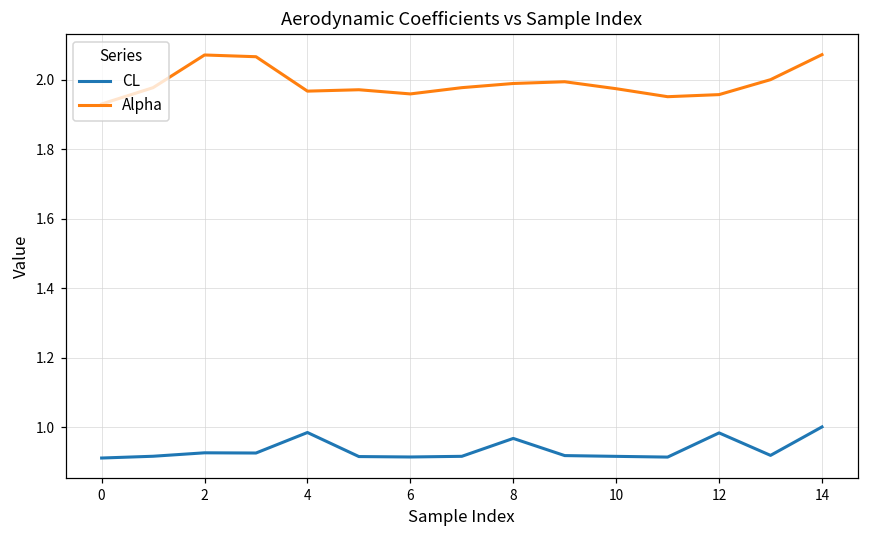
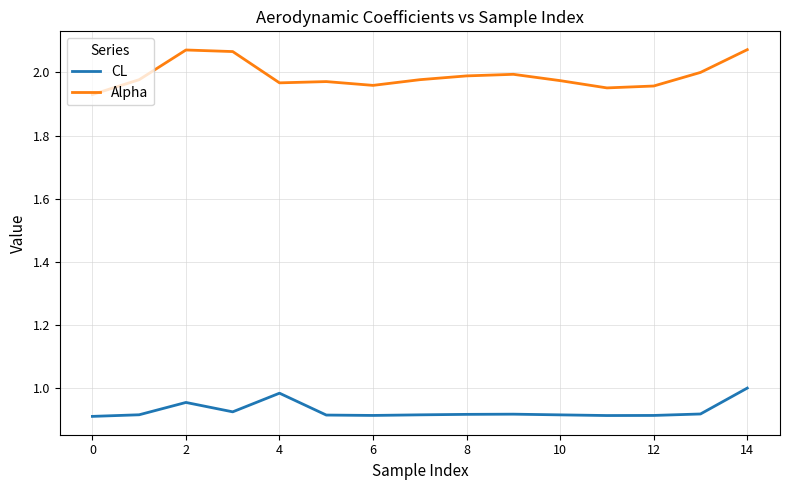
CL, 2: 0.93 -> 0.96
CL, 8: 0.97 -> 0.92
CL, 12: 0.98 -> 0.91
